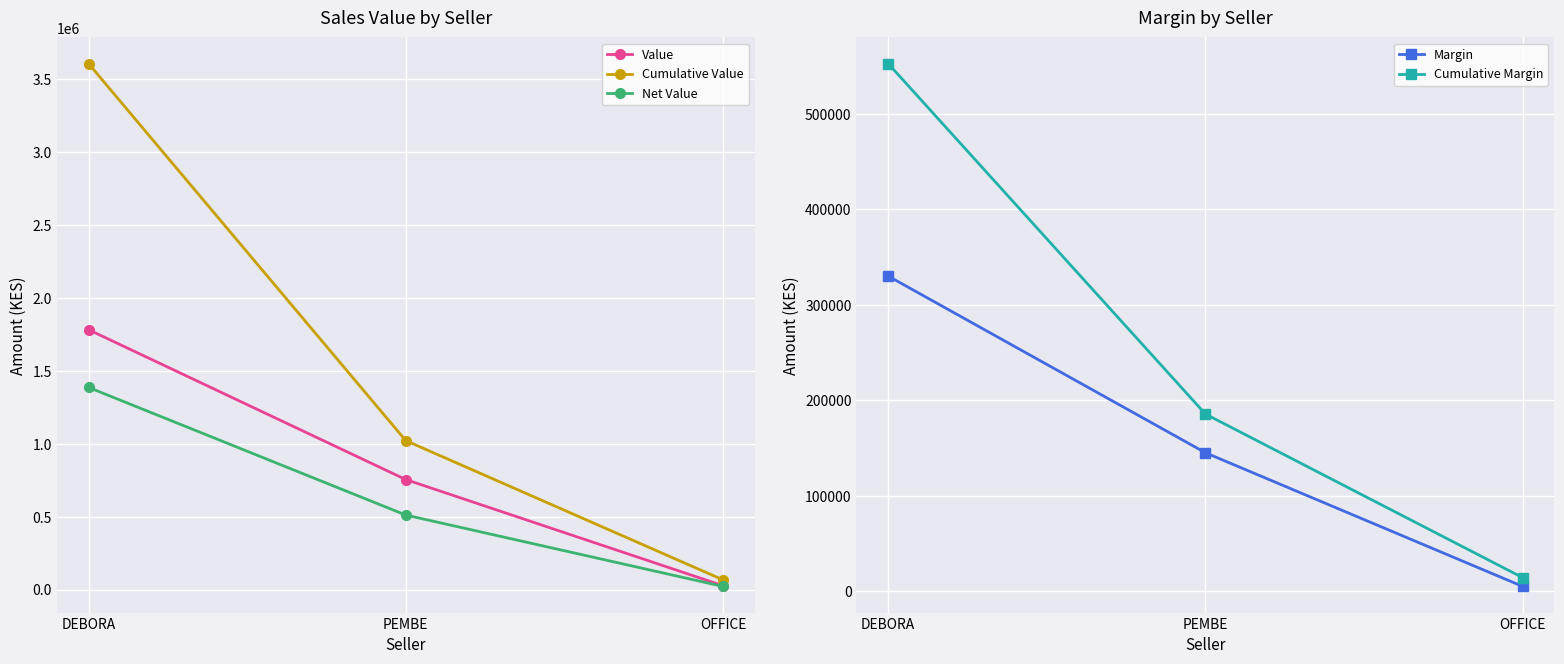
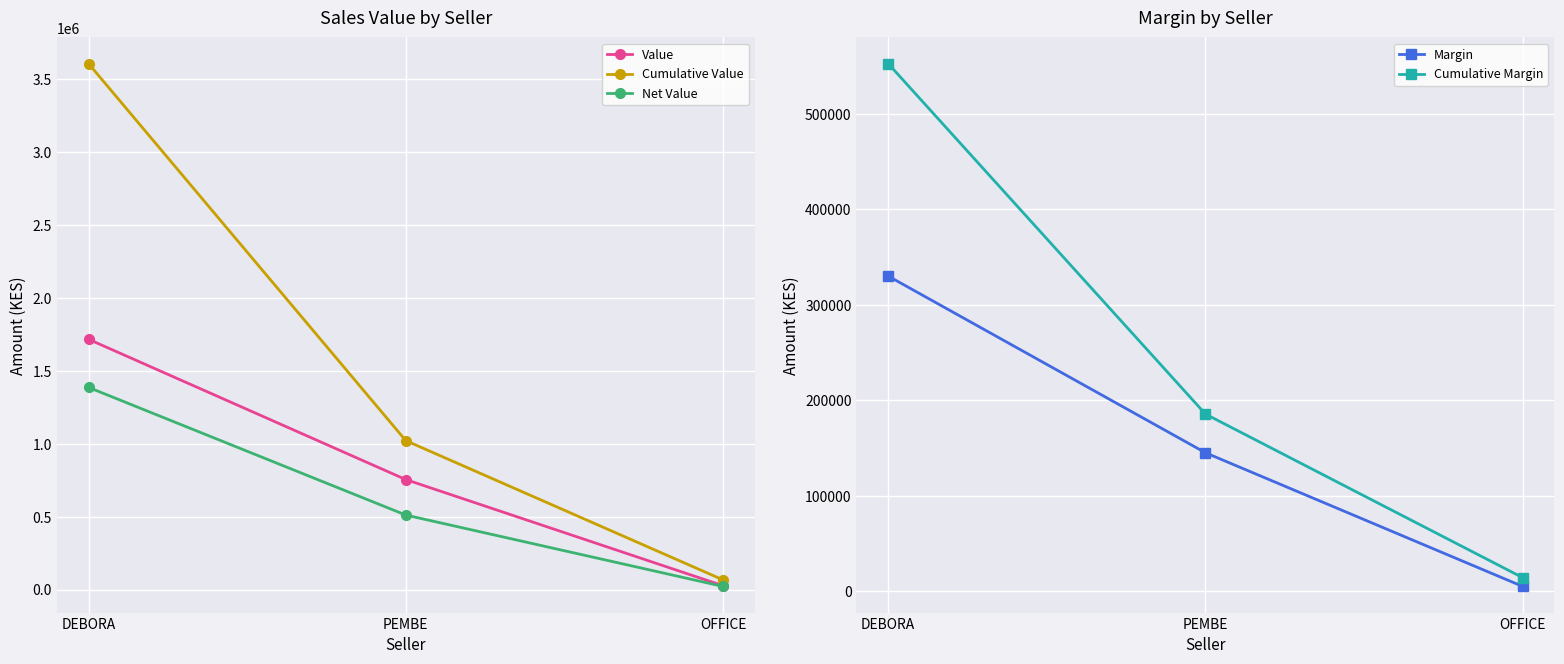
Sales Value by Seller, Value, DEBORA: 1780000 -> 1720000
